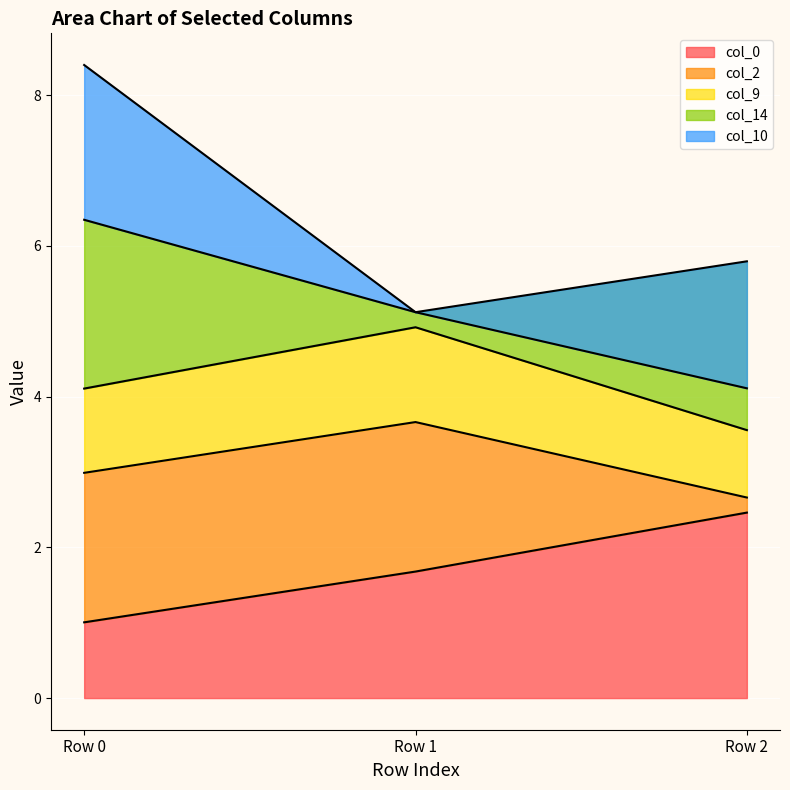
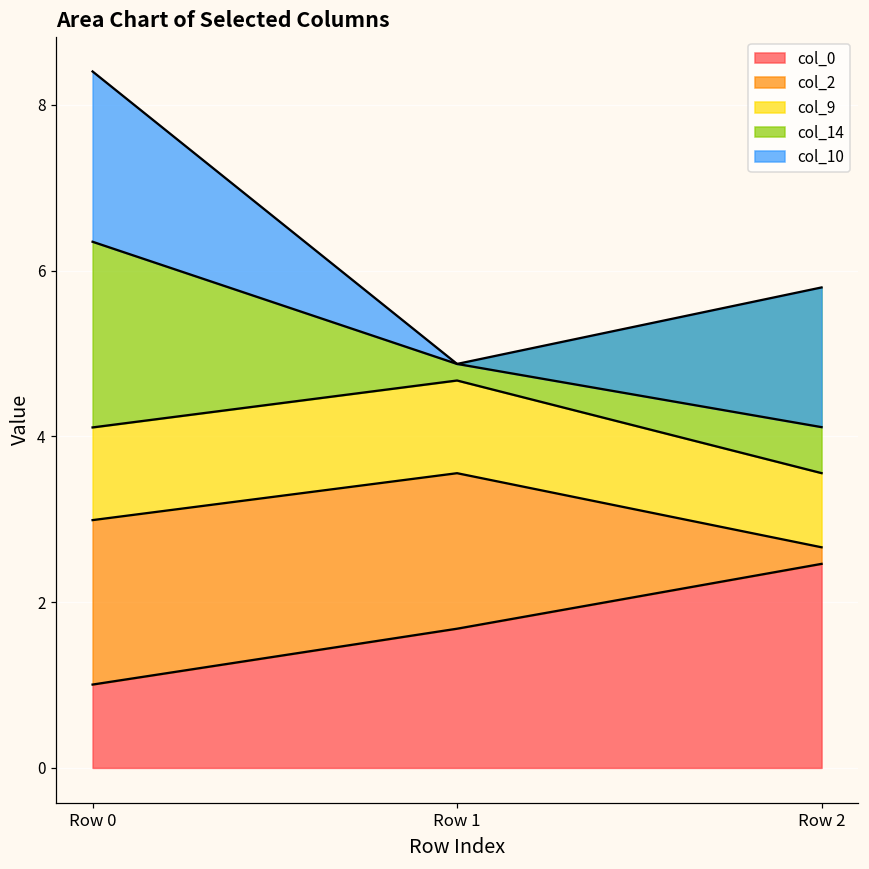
col_2, Row 1: 2.0 -> 1.9
col_9, Row 1: 1.3 -> 1.1
